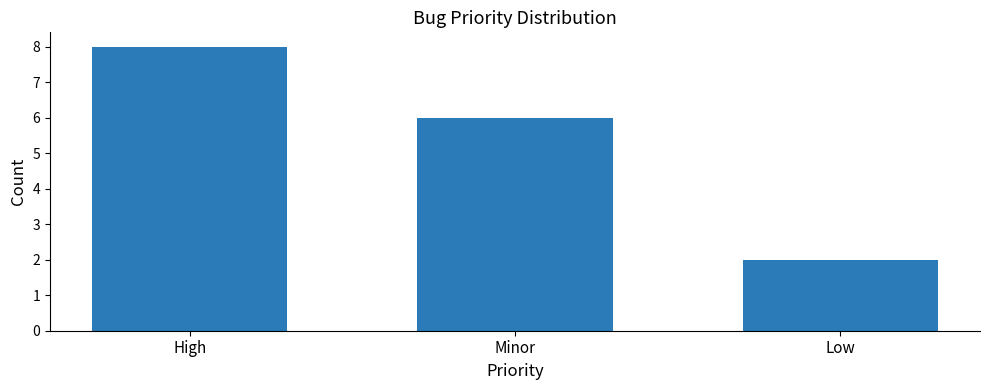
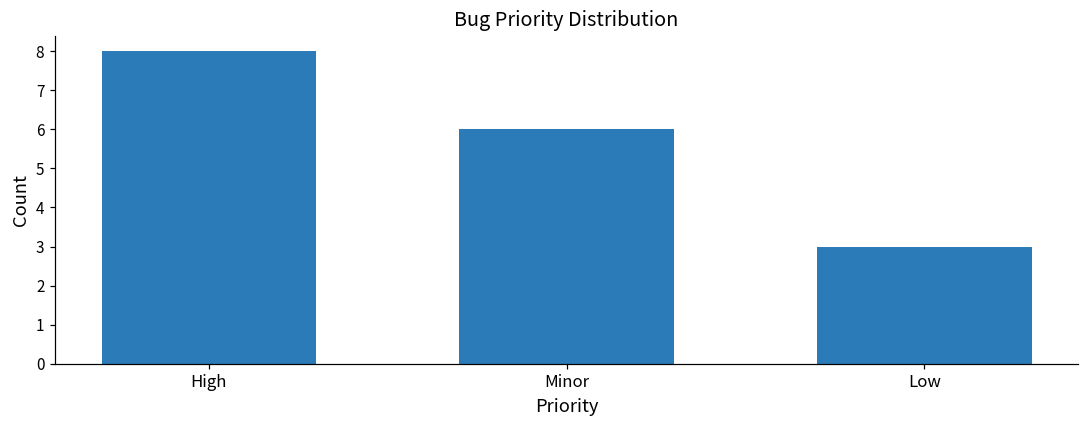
Low: 2 -> 3
